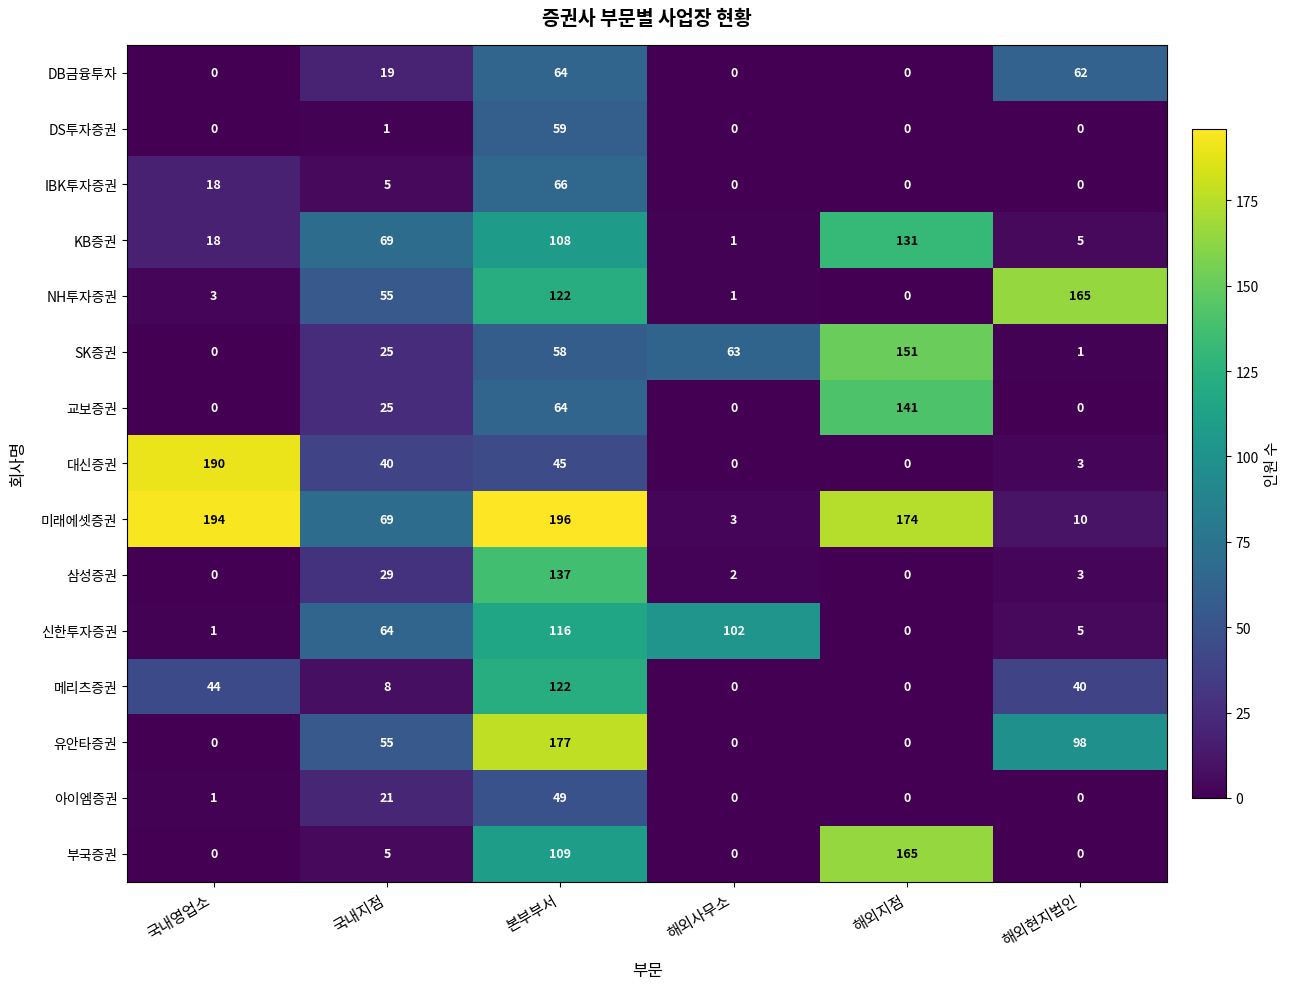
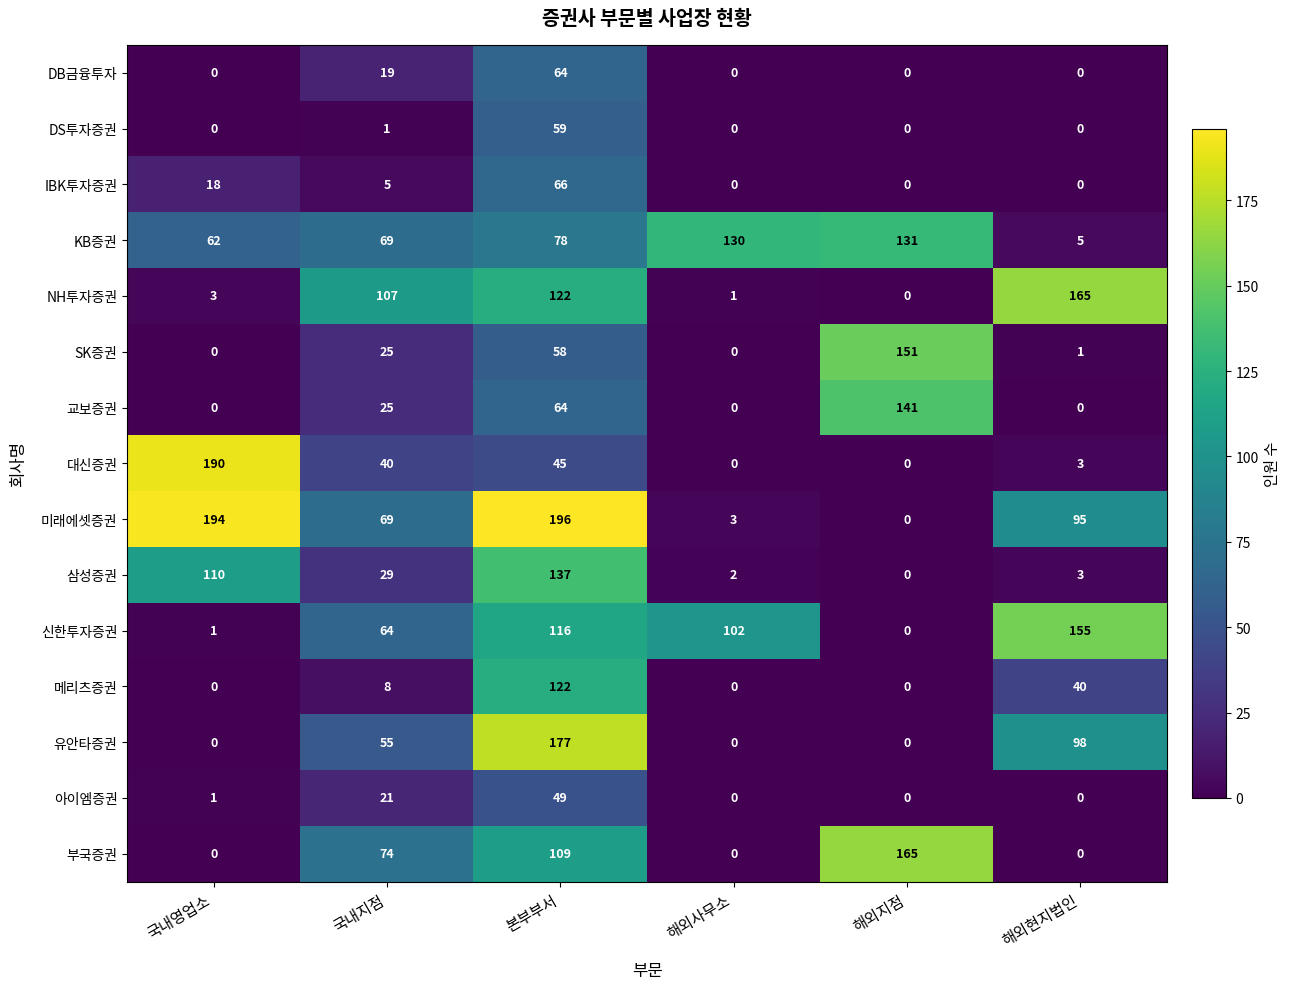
DB금융투자, 해외현지법인: 62 -> 0
KB증권, 국내영업소: 18 -> 62
KB증권, 본부부서: 108 -> 78
KB증권, 해외사무소: 1 -> 130
NH투자증권, 국내지점: 55 -> 107
SK증권, 해외사무소: 63 -> 0
미래에셋증권, 해외지점: 174 -> 0
미래에셋증권, 해외현지법인: 10 -> 95
삼성증권, 국내영업소: 0 -> 110
신한투자증권, 해외현지법인: 5 -> 155
메리츠증권, 국내영업소: 44 -> 0
부국증권, 국내지점: 5 -> 74
